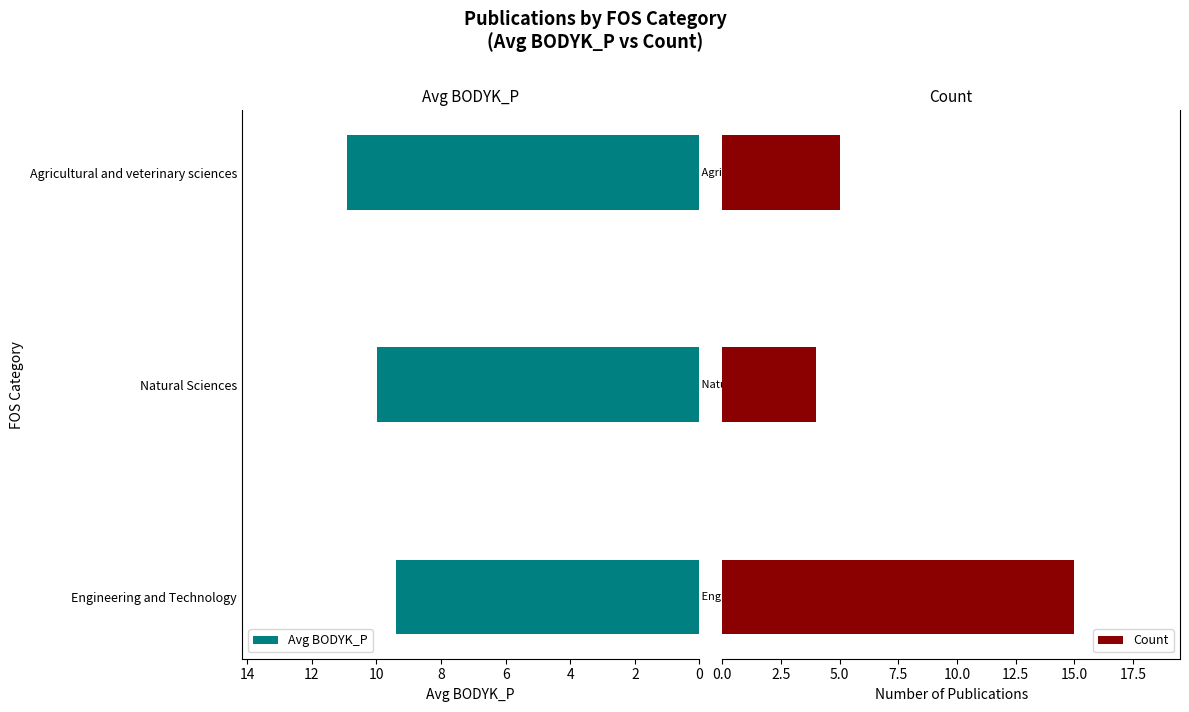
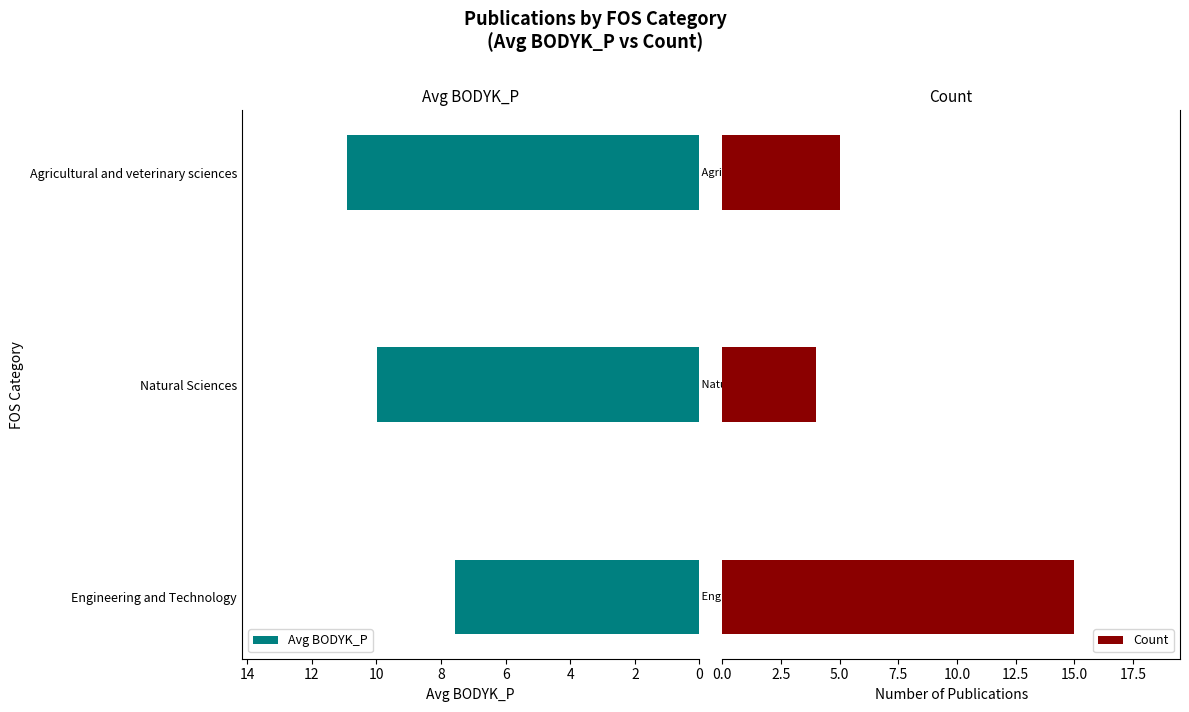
Avg BODYK_P, Engineering and Technology: 9.4 -> 7.6
